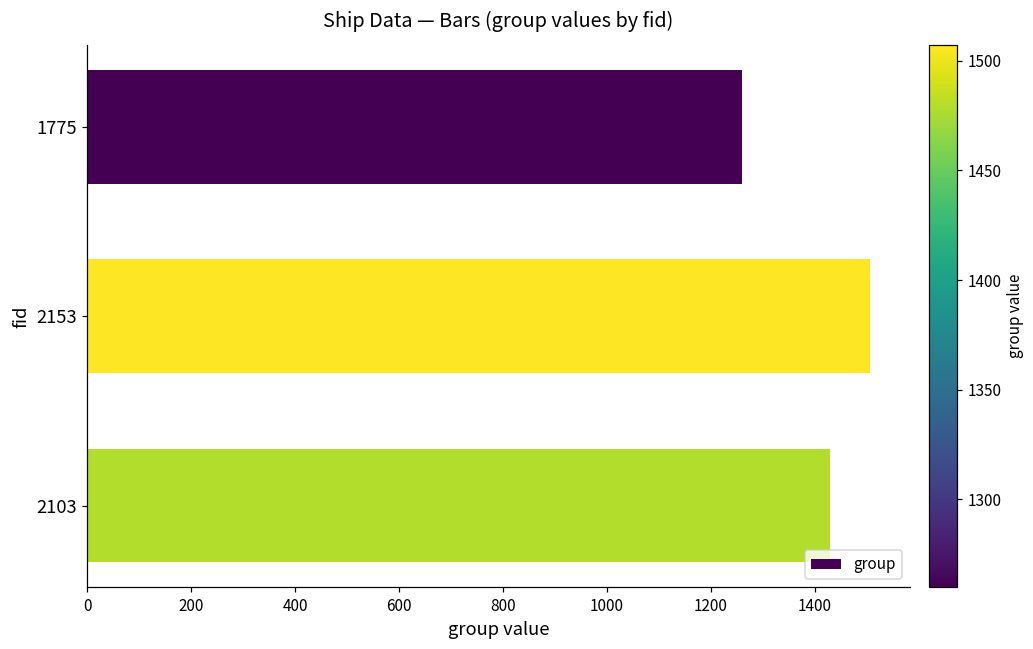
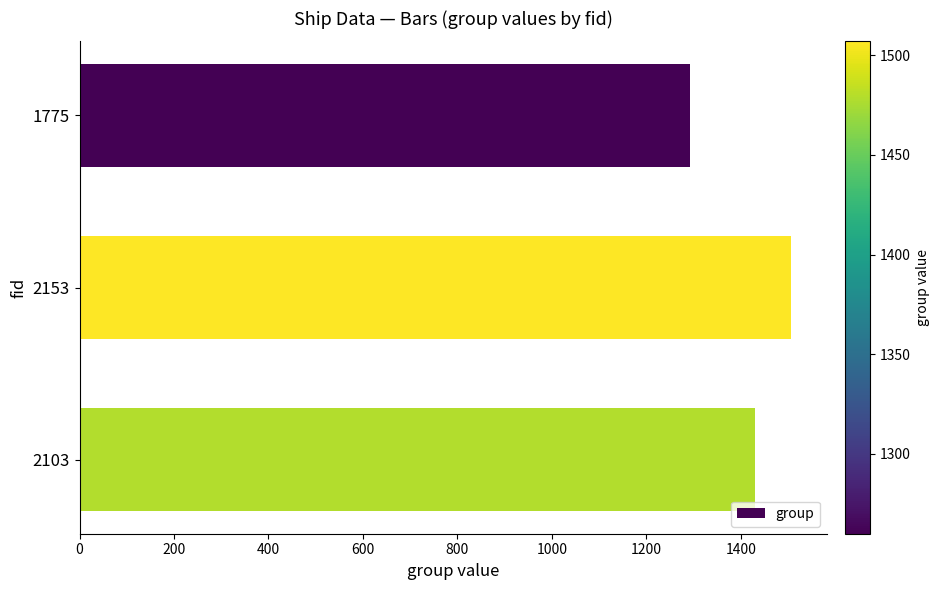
1775: 1260 -> 1290
